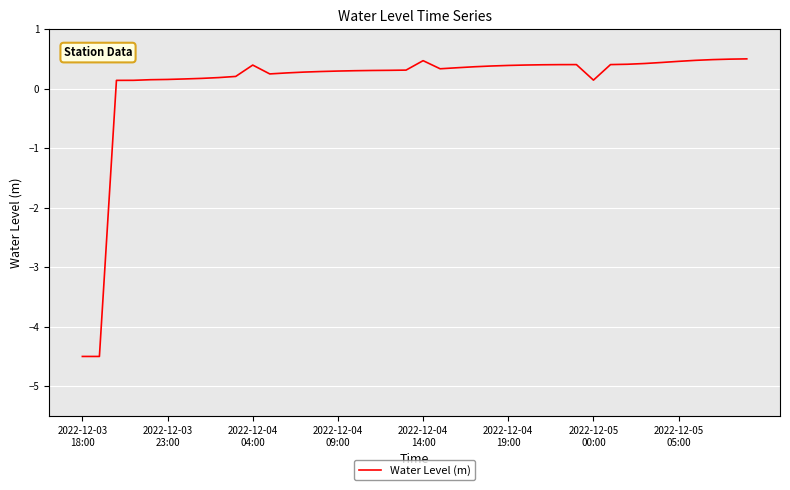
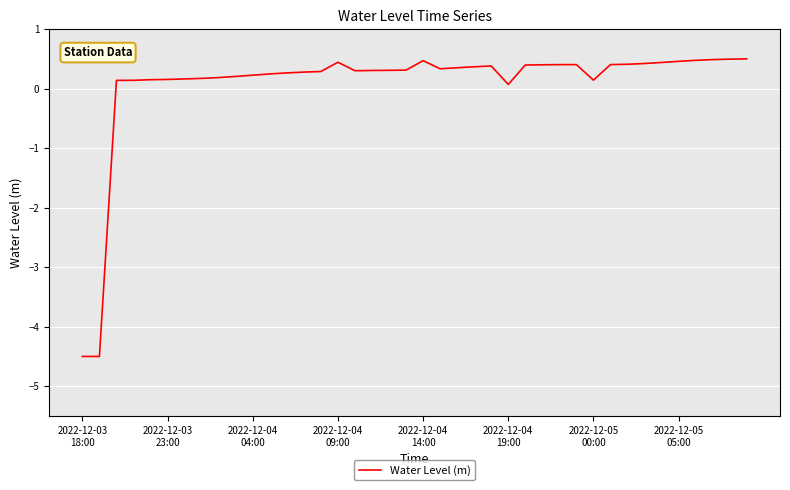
2022-12-04 04:00: 0.4 -> 0.2
2022-12-04 09:00: 0.3 -> 0.4
2022-12-04 19:00: 0.4 -> 0.1
